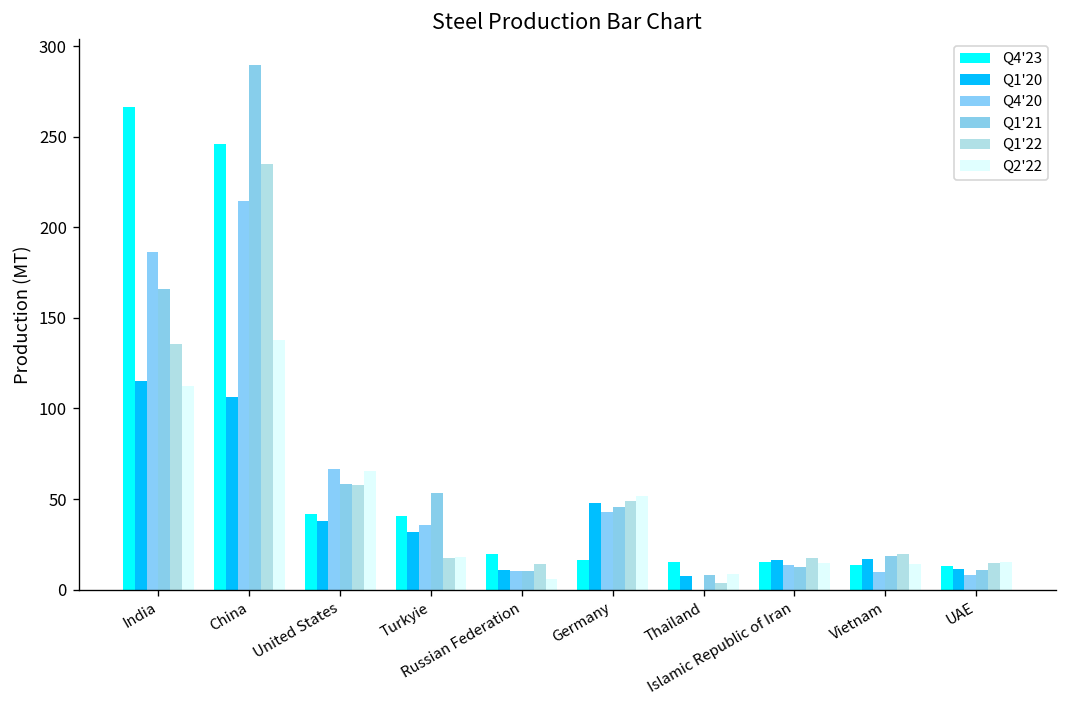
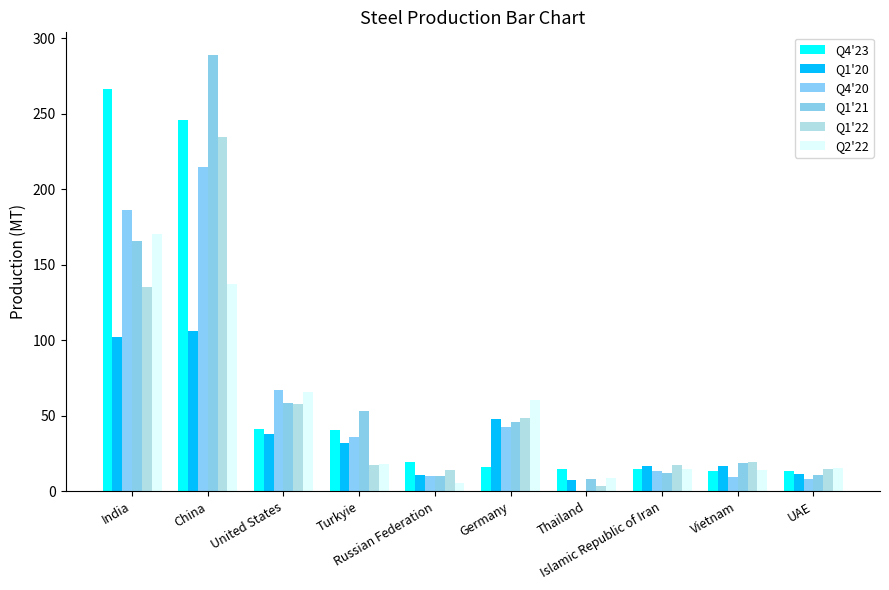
Q1'20, India: 115 -> 102
Q2'22, India: 113 -> 171
Q2'22, Germany: 52 -> 60
